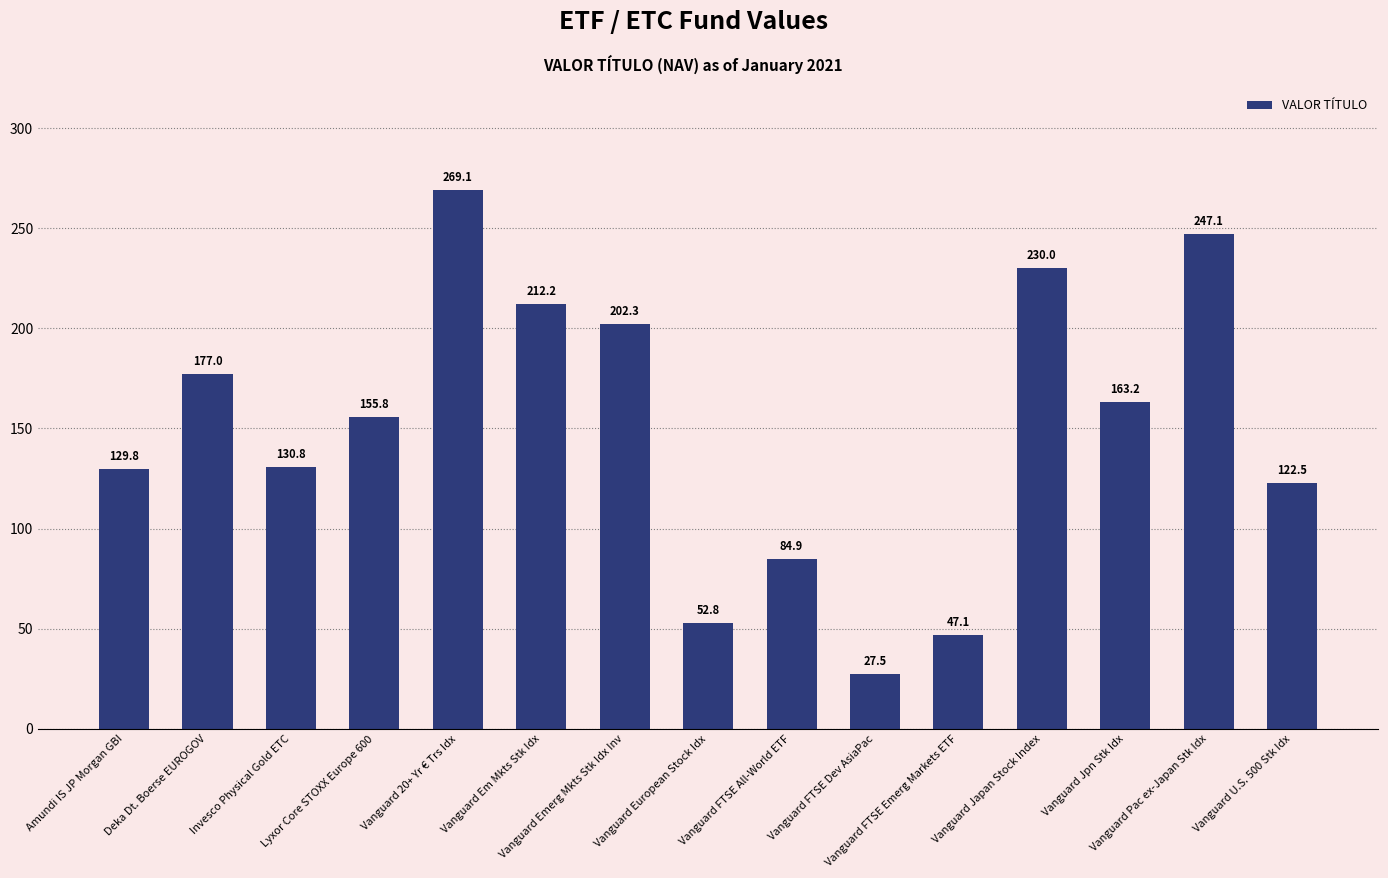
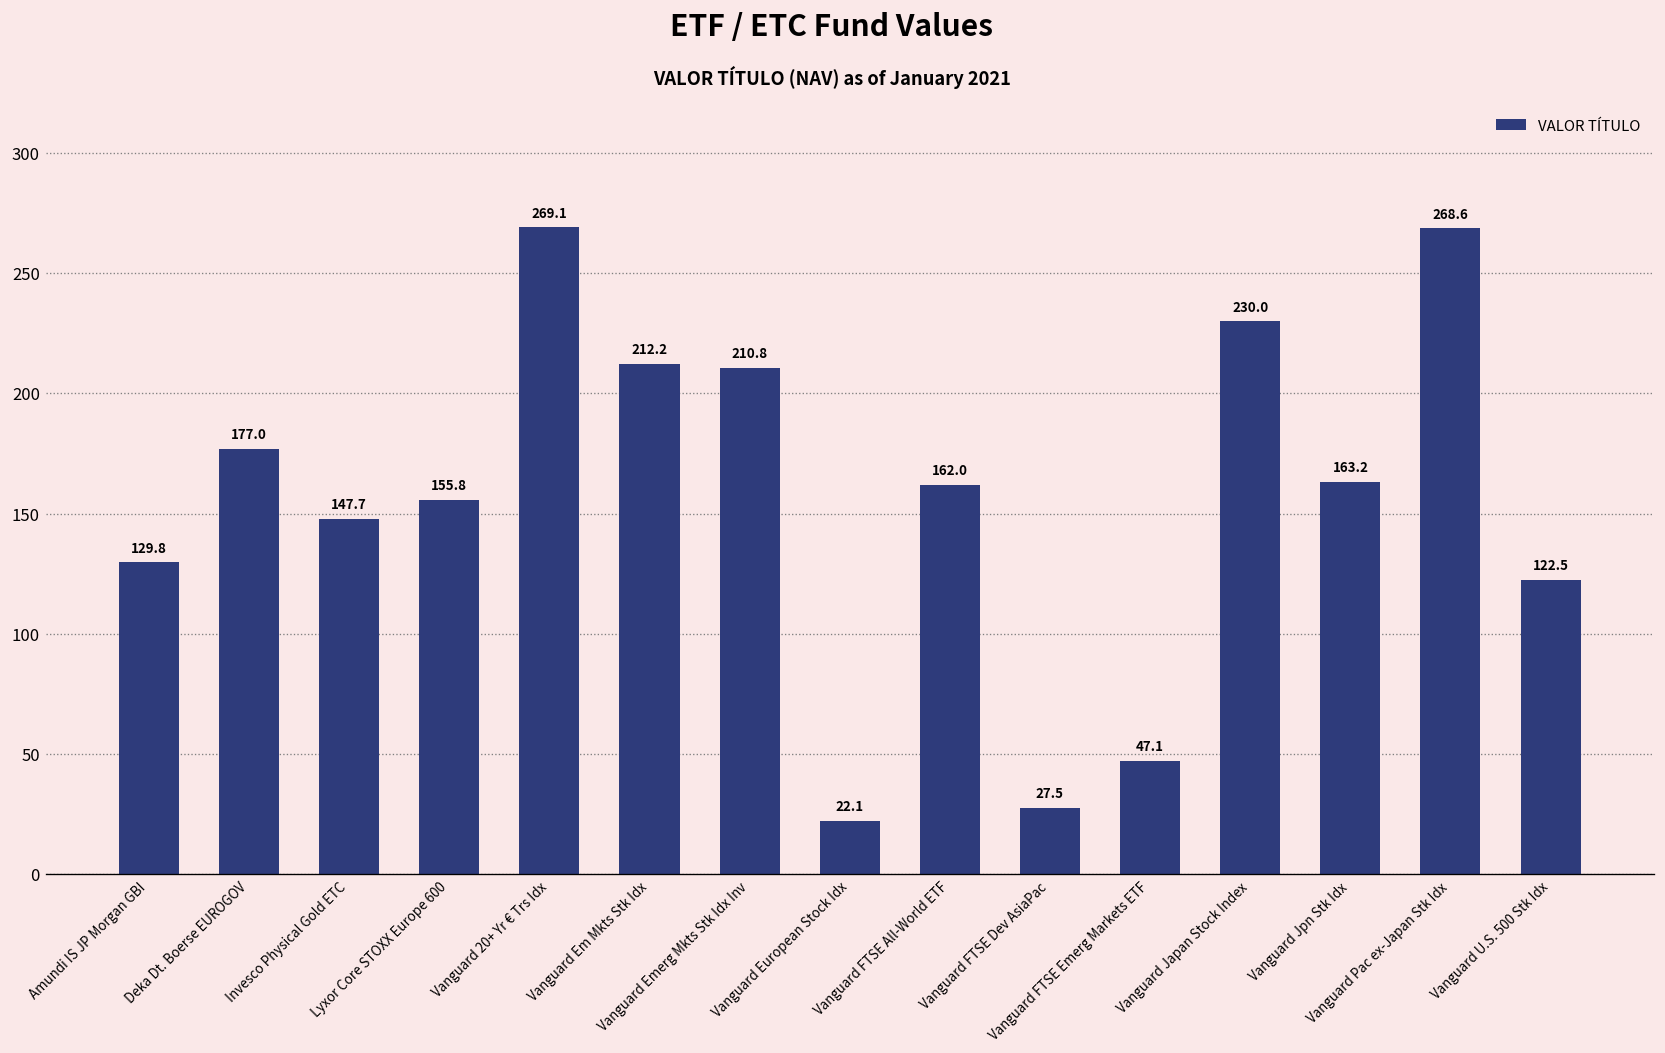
Invesco Physical Gold ETC: 130.8 -> 147.7
Vanguard Emerg Mkts Stk Idx Inv: 202.3 -> 210.8
Vanguard European Stock Idx: 52.8 -> 22.1
Vanguard FTSE All-World ETF: 84.9 -> 162.0
Vanguard Pac ex-Japan Stk Idx: 247.1 -> 268.6
